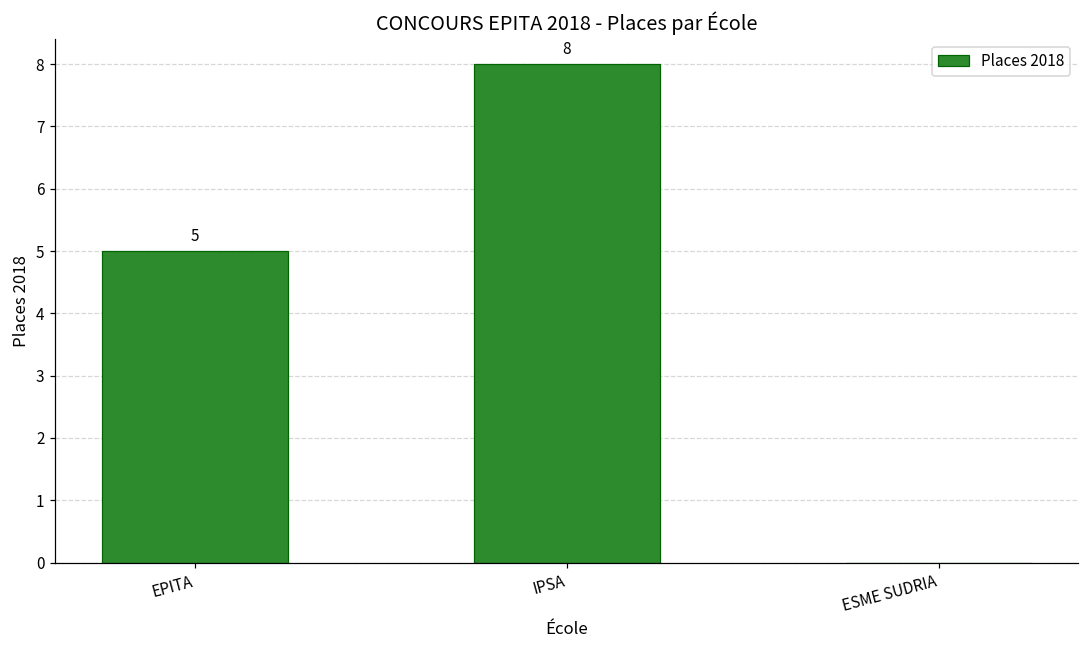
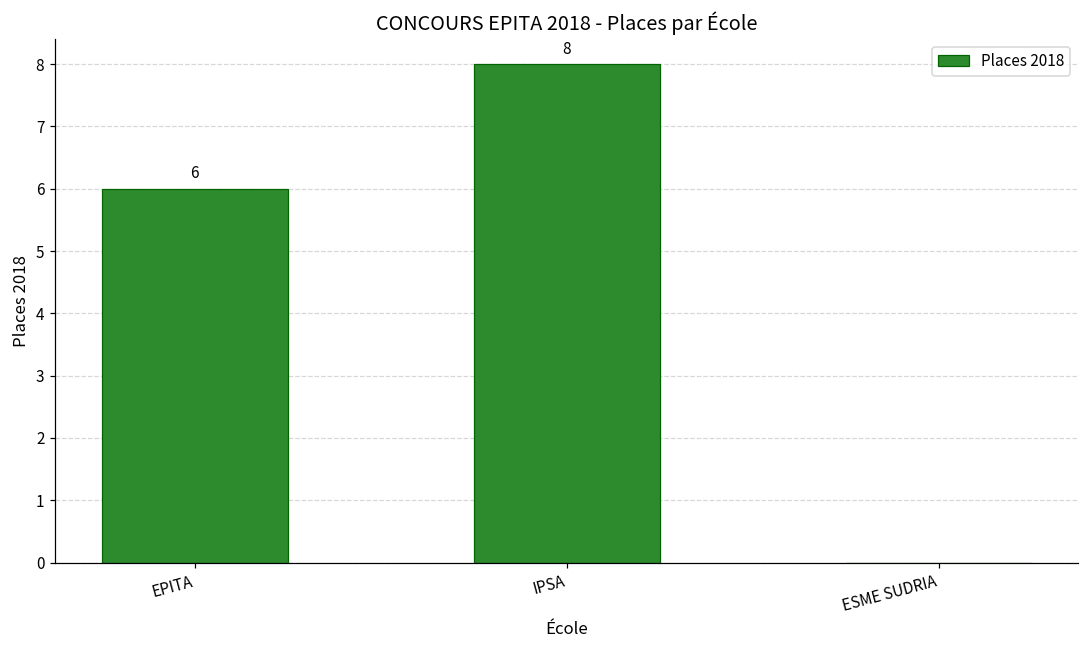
EPITA: 5 -> 6
